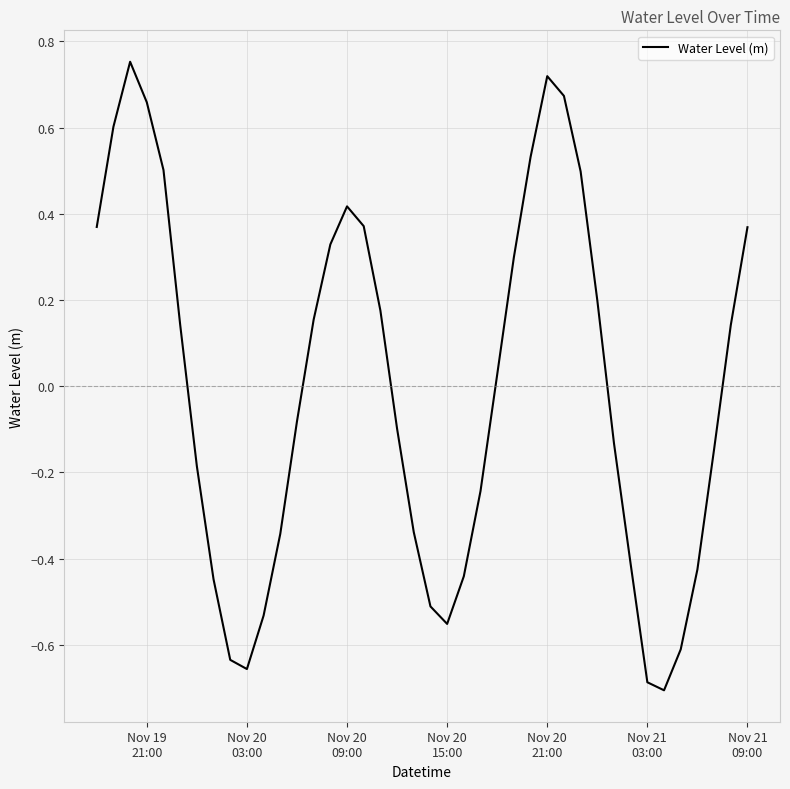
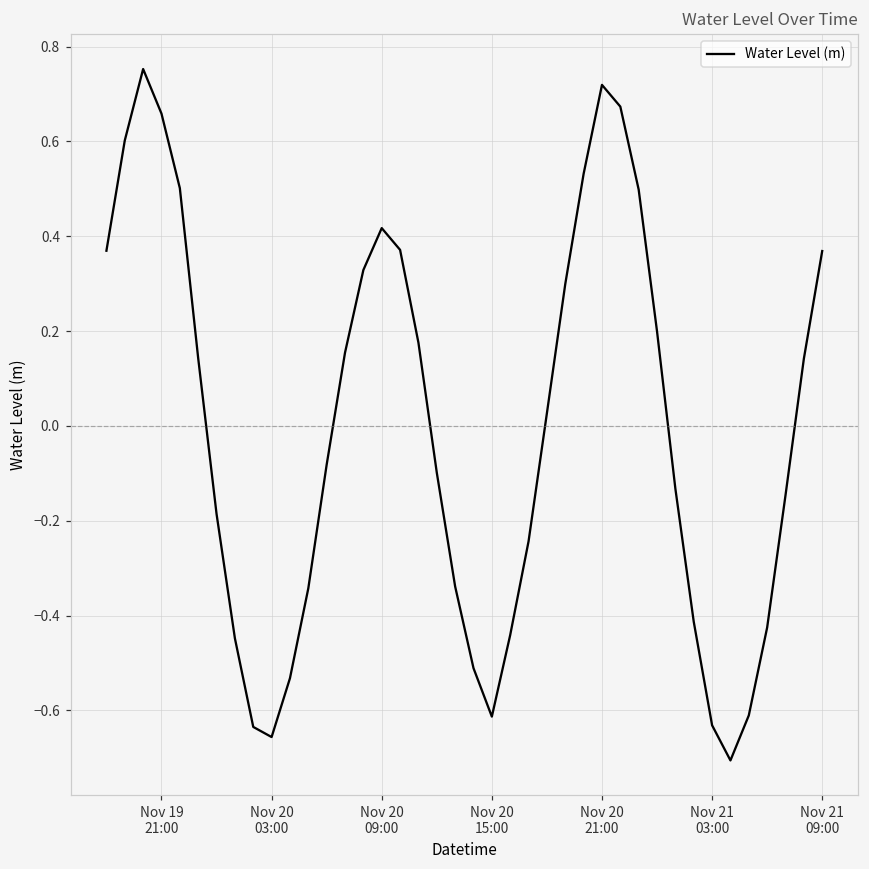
Nov 20 15:00: -0.55 -> -0.61
Nov 21 03:00: -0.69 -> -0.63
